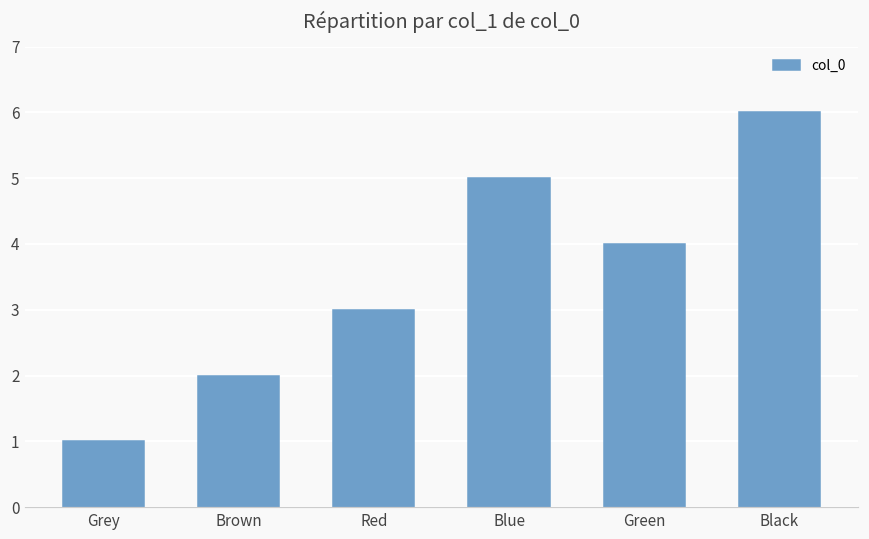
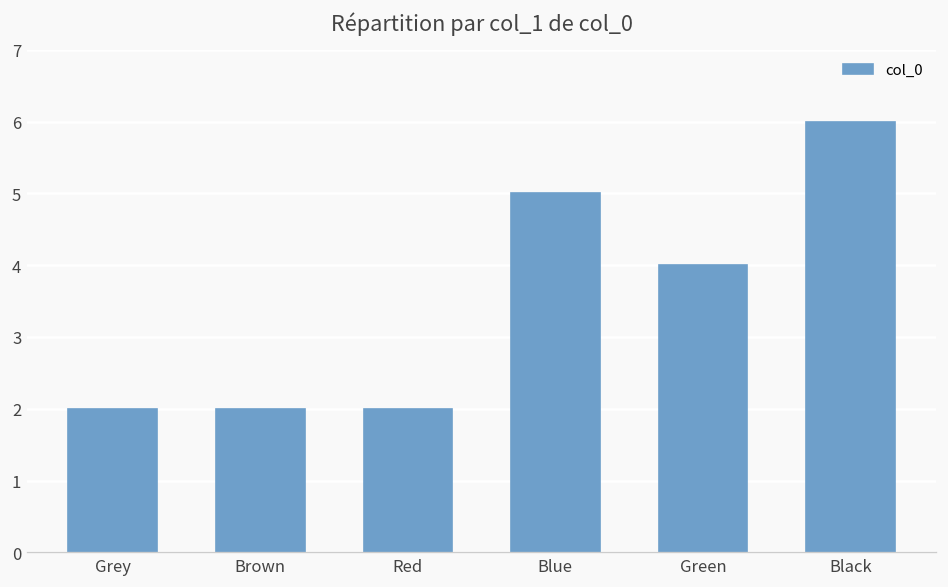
Grey: 1 -> 2
Red: 3 -> 2
